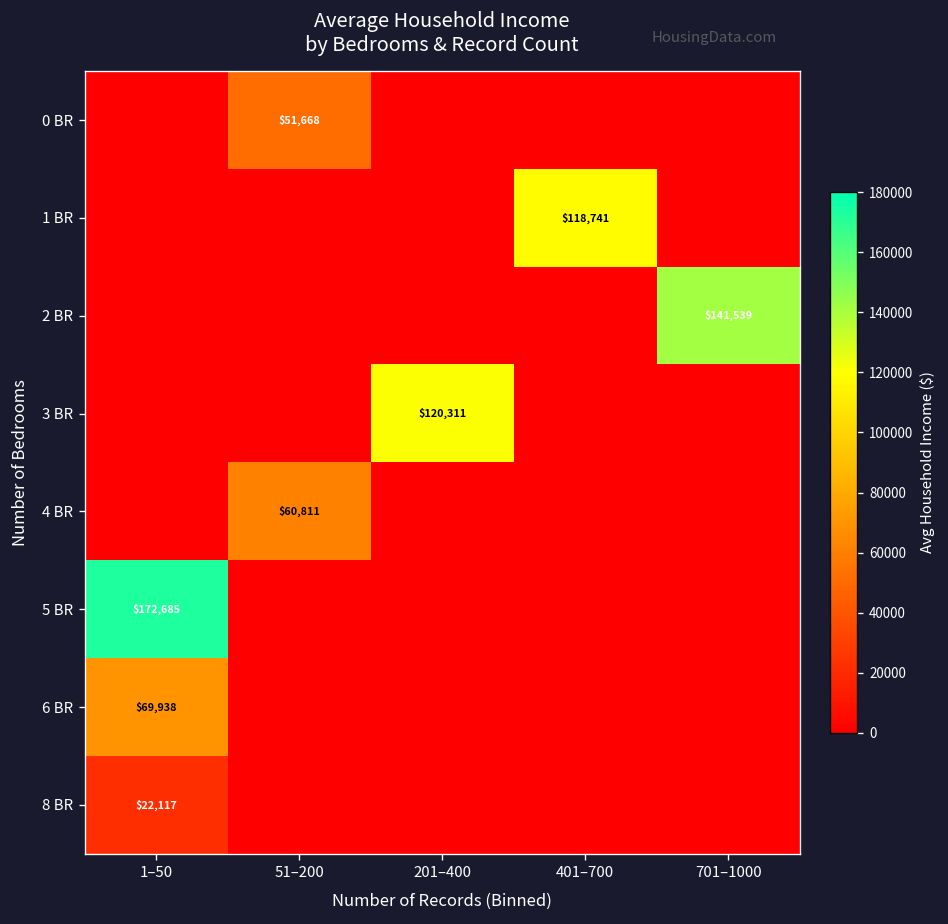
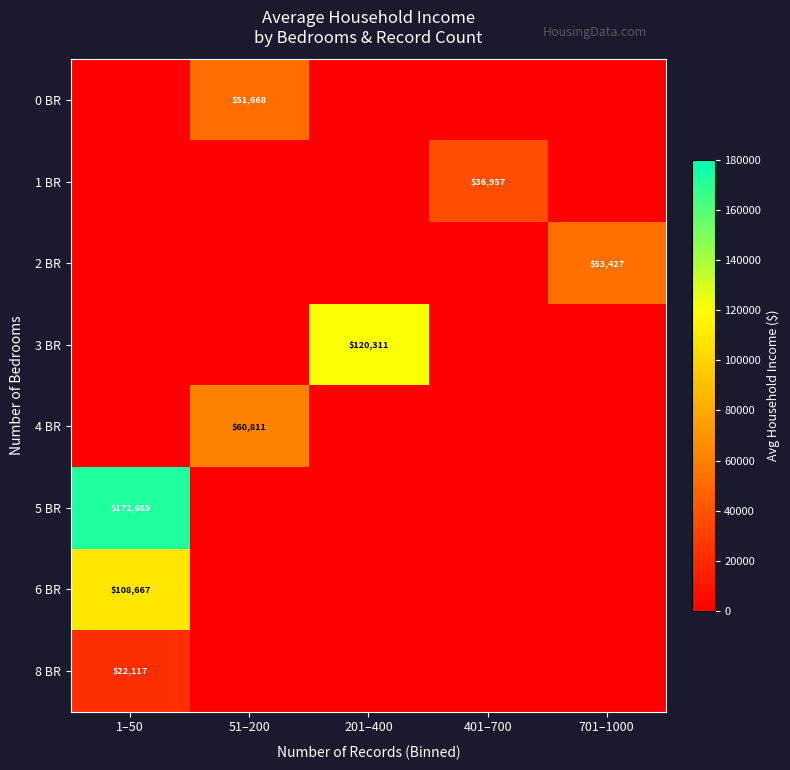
1 BR, 401–700: $118,741 -> $36,957
2 BR, 701–1000: $141,539 -> $53,427
6 BR, 1–50: $69,938 -> $108,667
